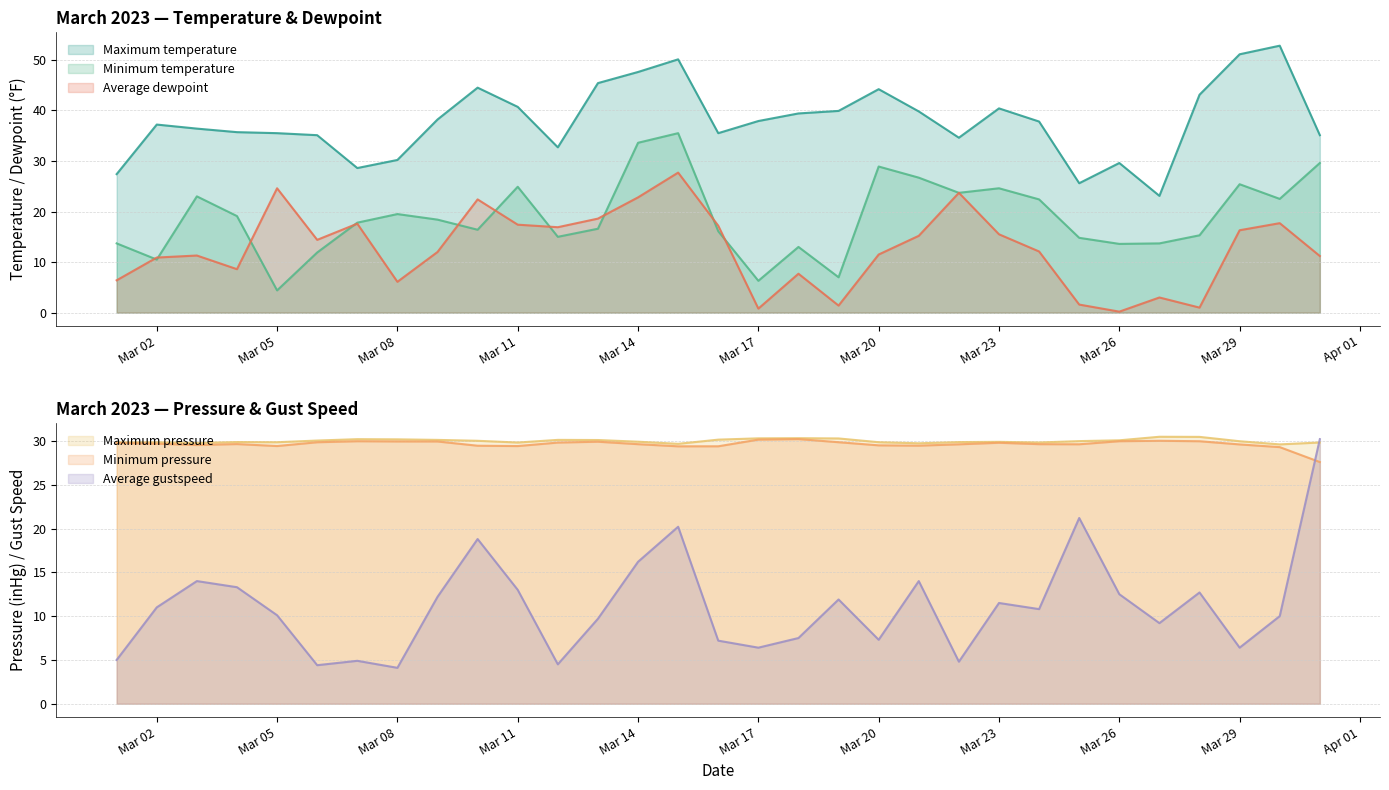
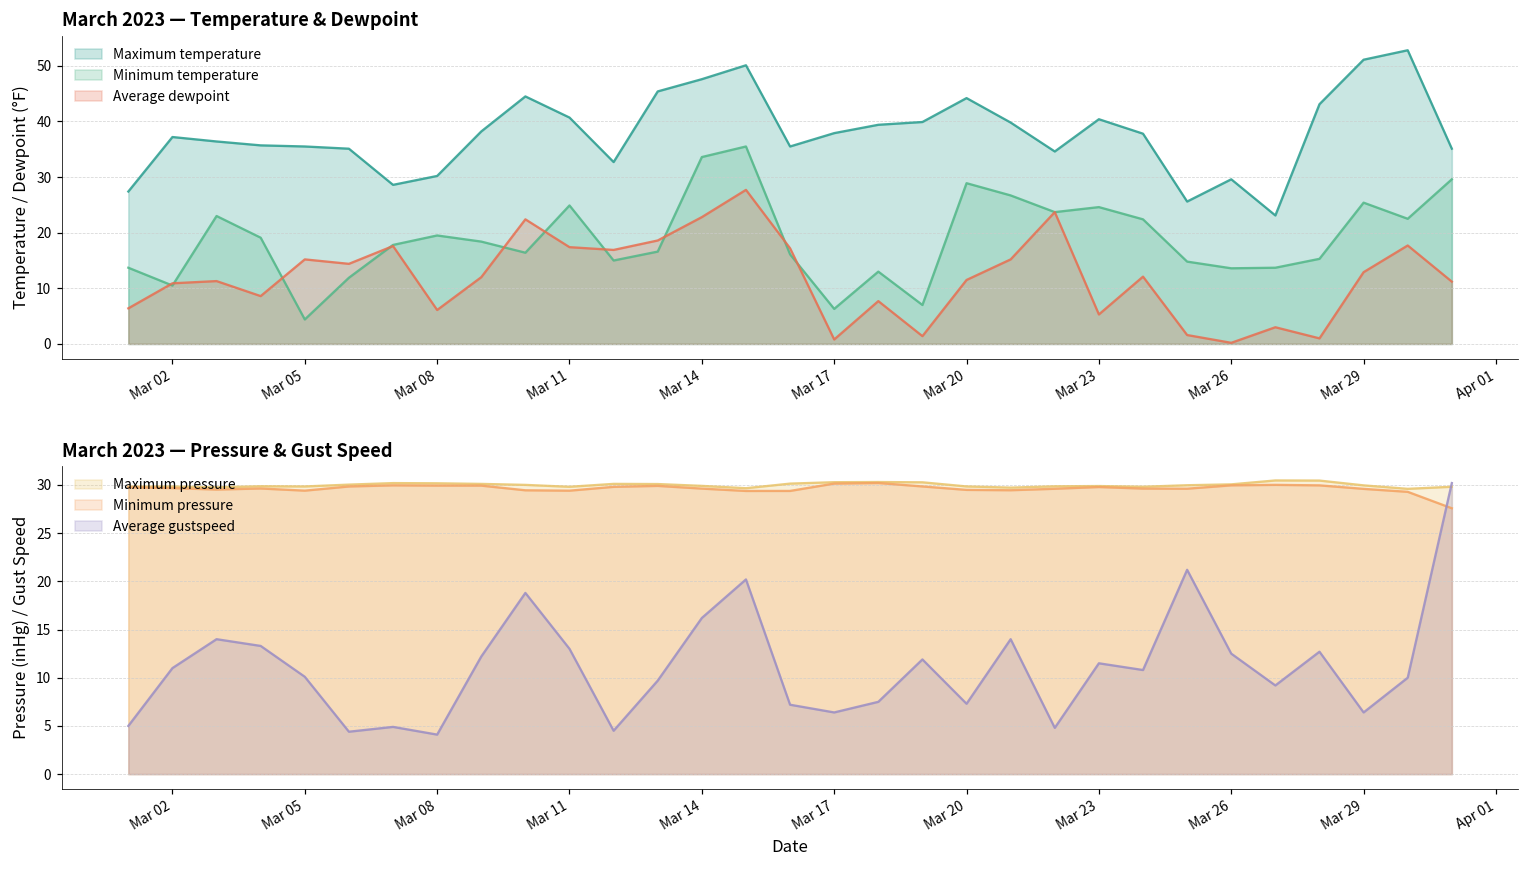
March 2023 — Temperature & Dewpoint, Average dewpoint, Mar 05: 25 -> 15
March 2023 — Temperature & Dewpoint, Average dewpoint, Mar 23: 16 -> 5
March 2023 — Temperature & Dewpoint, Average dewpoint, Mar 29: 16 -> 13
